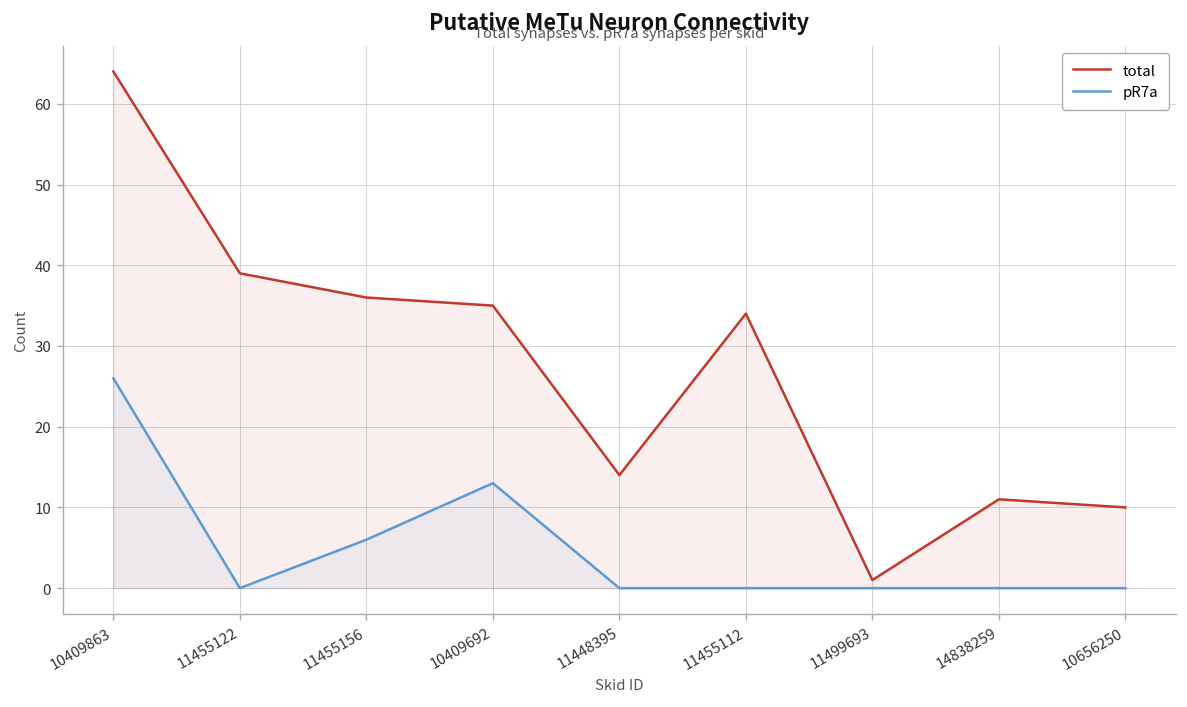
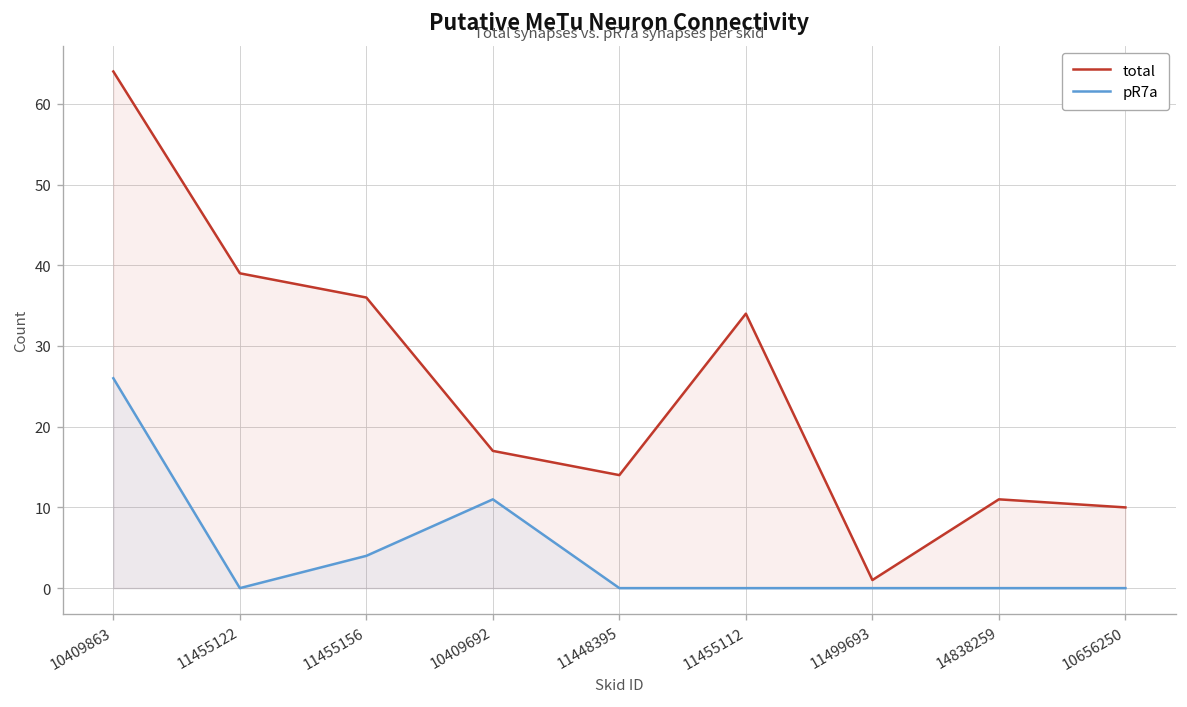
pR7a, 11455156: 6 -> 4
total, 10409692: 35 -> 17
pR7a, 10409692: 13 -> 11
